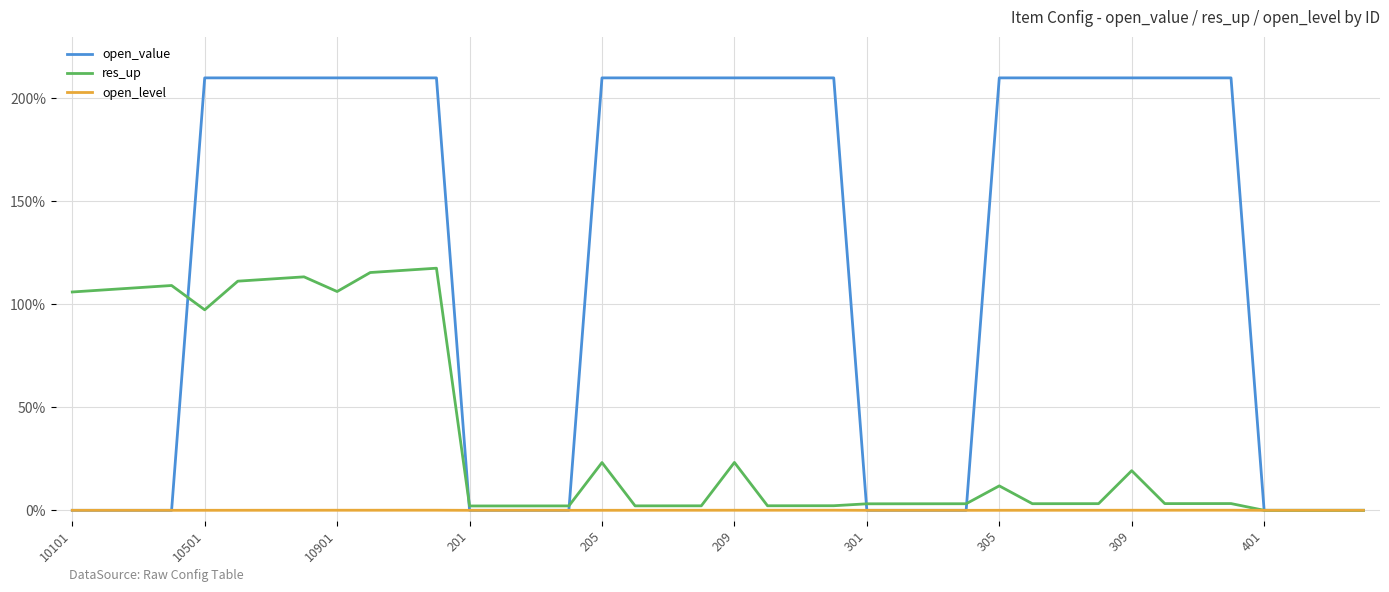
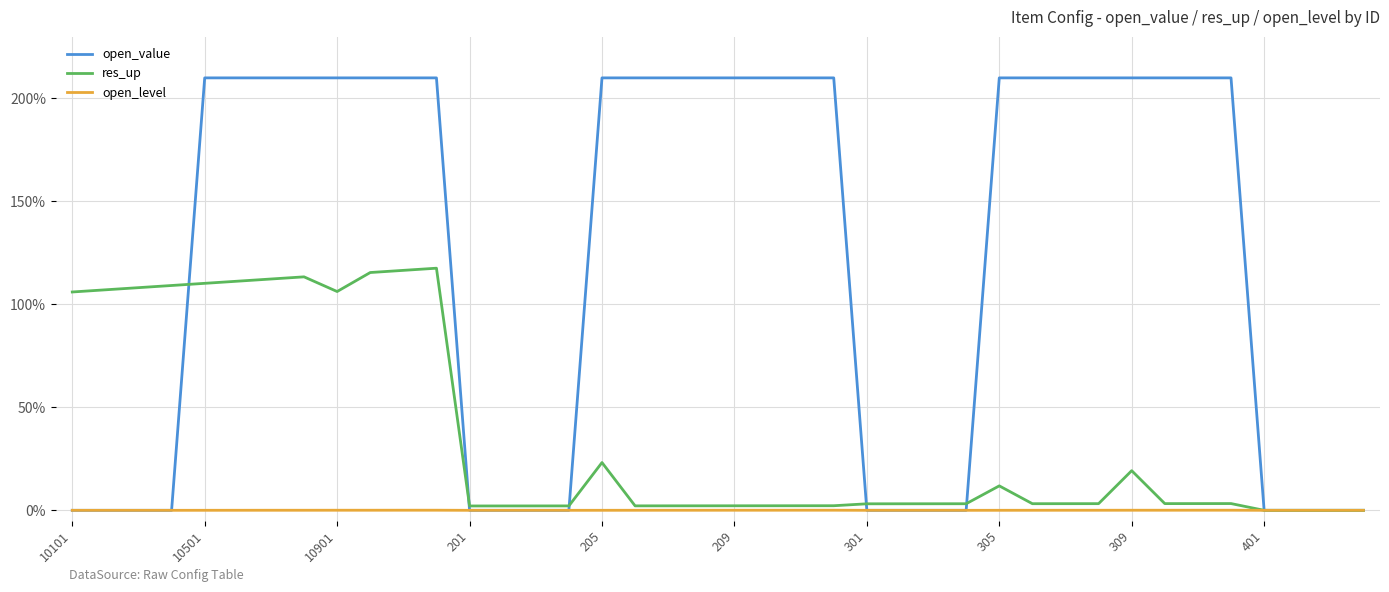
res_up, 10501: 97% -> 110%
res_up, 209: 23% -> 2%
